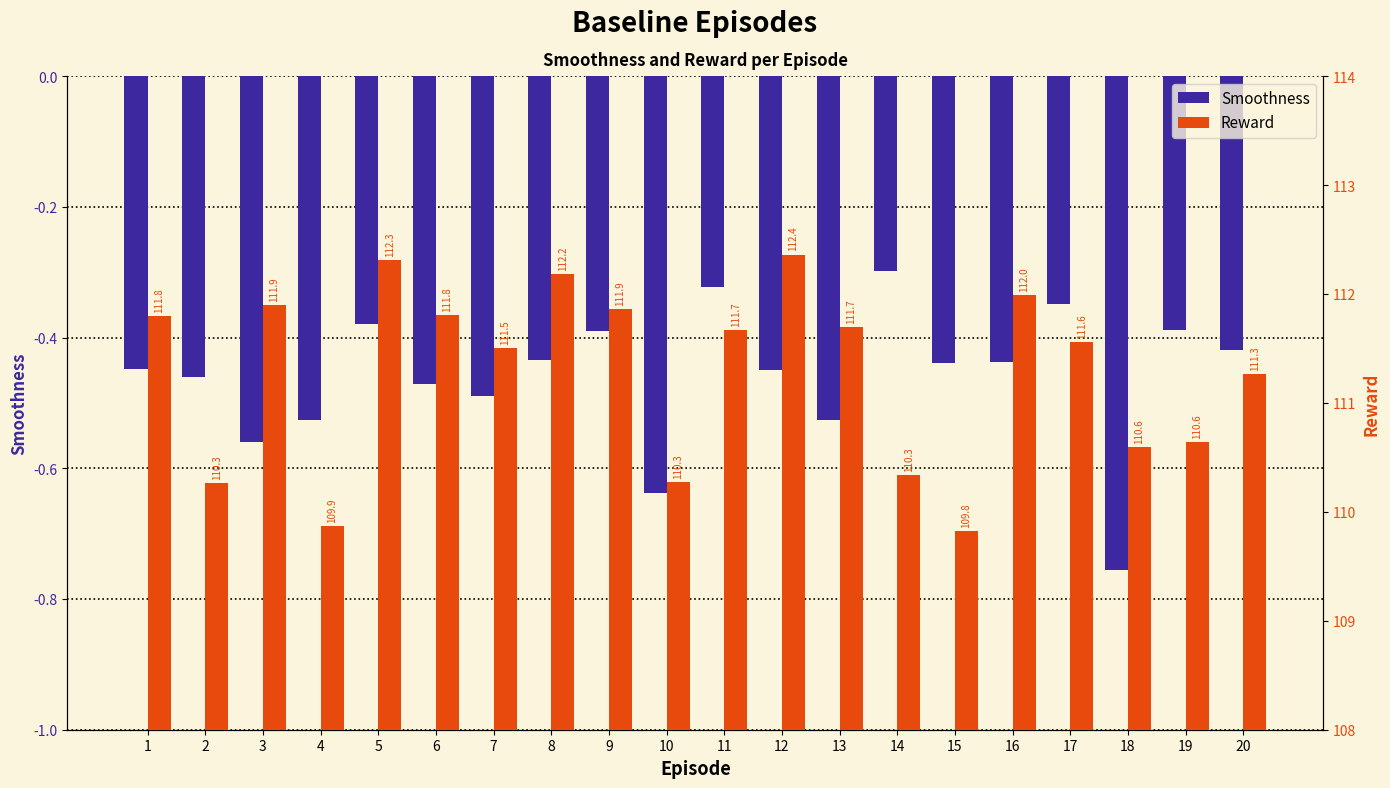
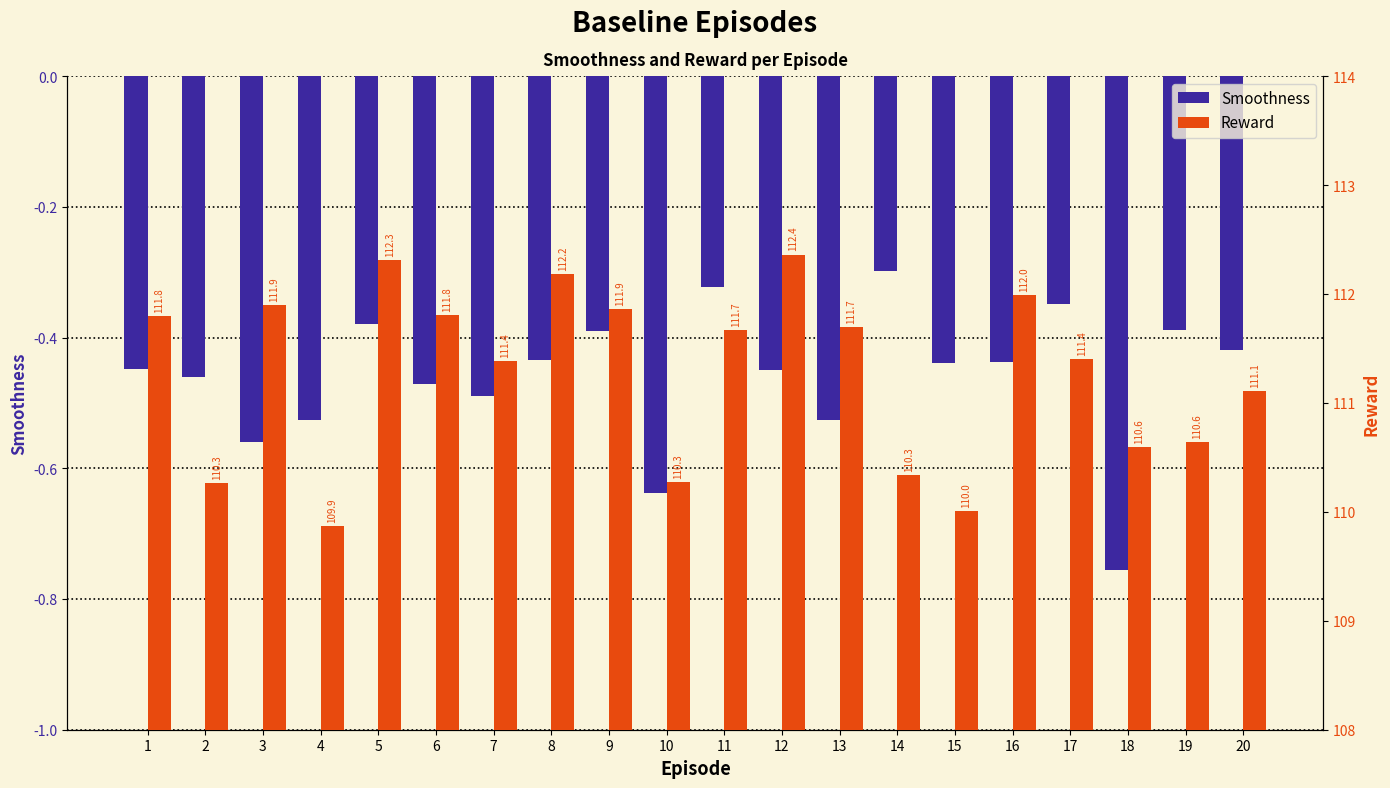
Reward, 7: 111.5 -> 111.4
Reward, 15: 109.8 -> 110.0
Reward, 17: 111.6 -> 111.4
Reward, 20: 111.3 -> 111.1
